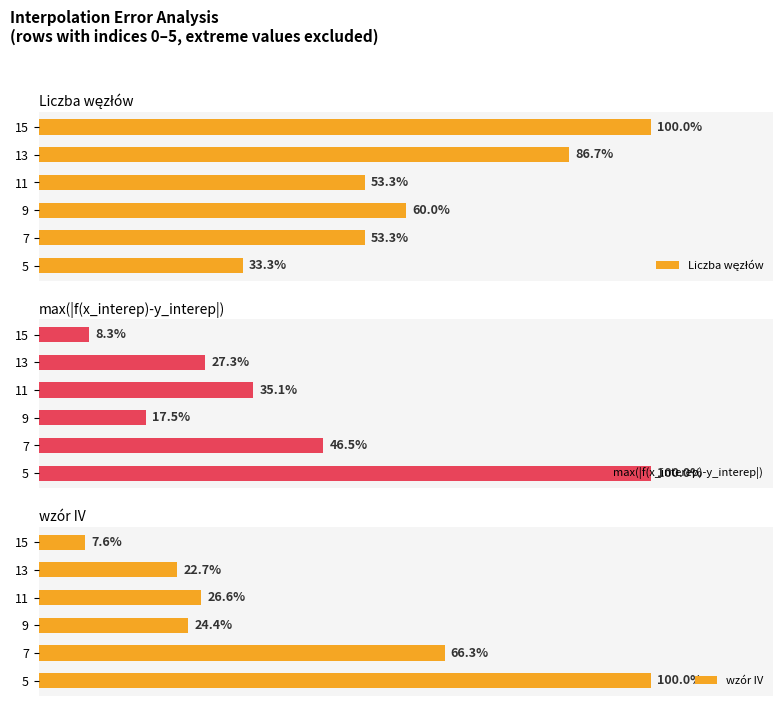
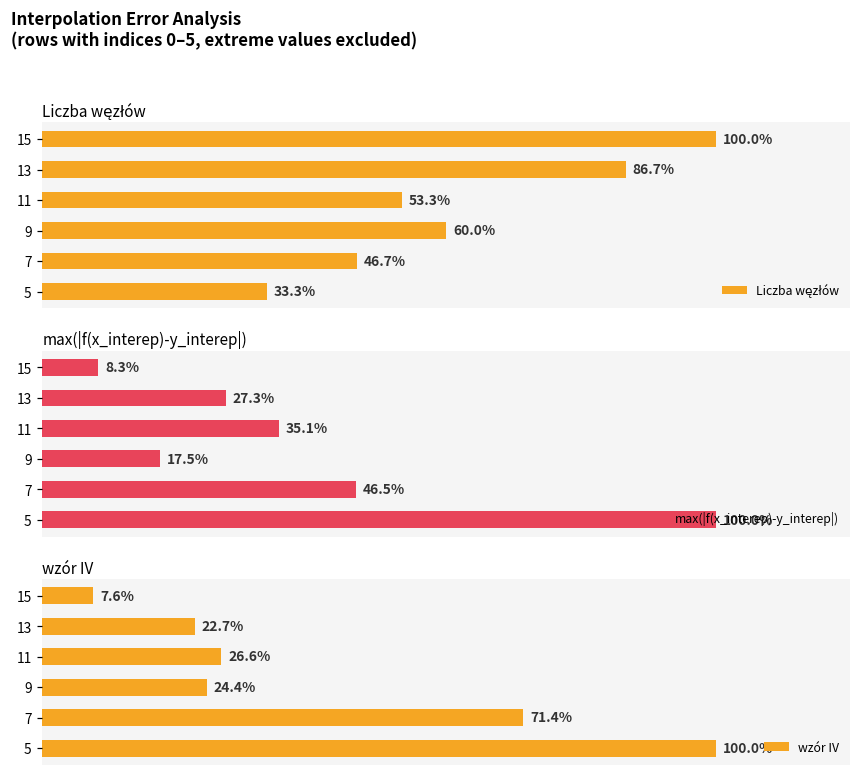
Liczba węzłów, 7: 53.3% -> 46.7%
wzór IV, 7: 66.3% -> 71.4%
